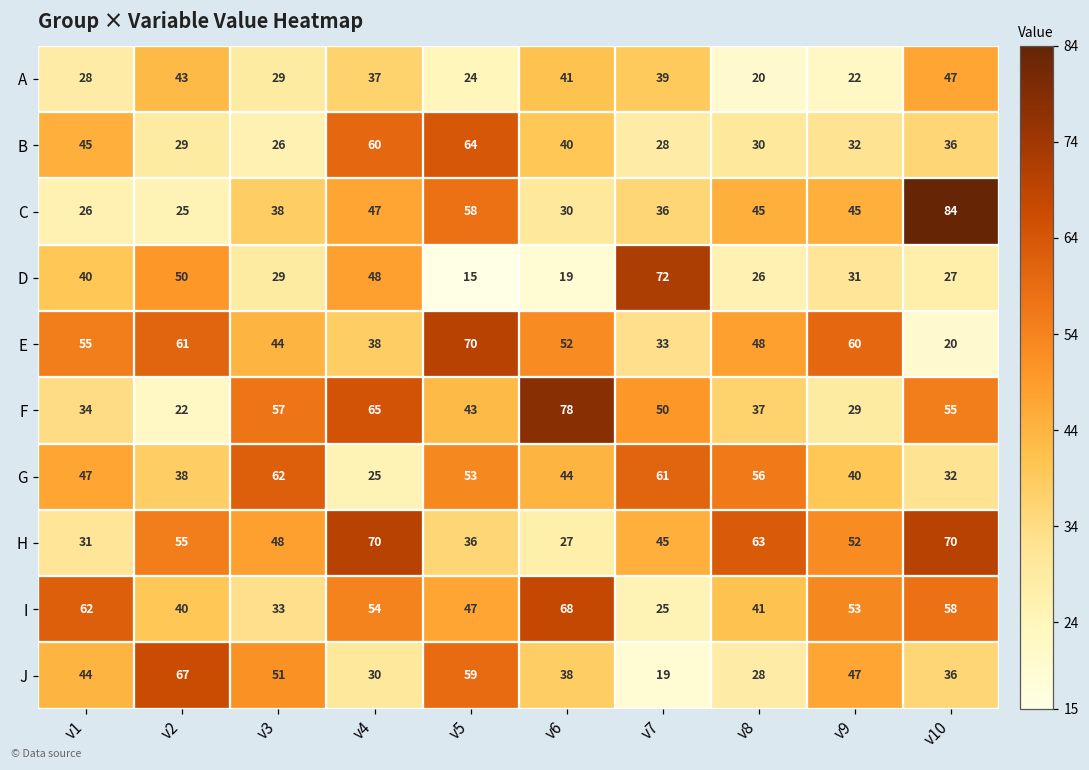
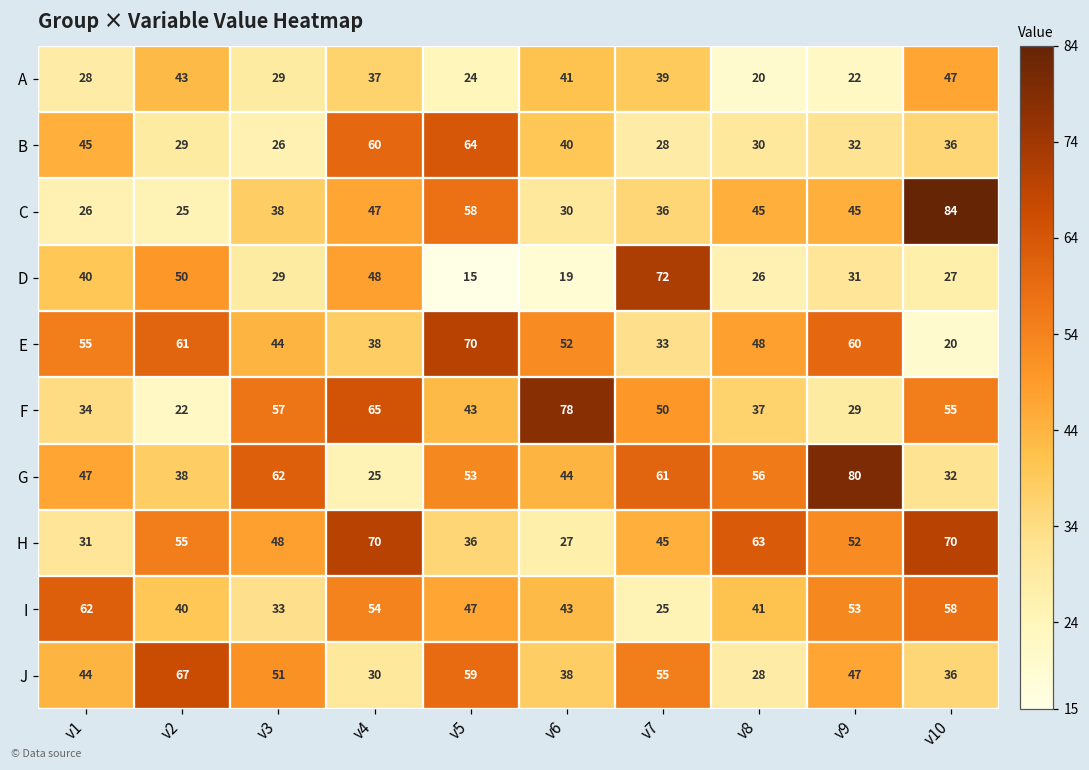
G, v9: 40 -> 80
I, v6: 68 -> 43
J, v7: 19 -> 55
